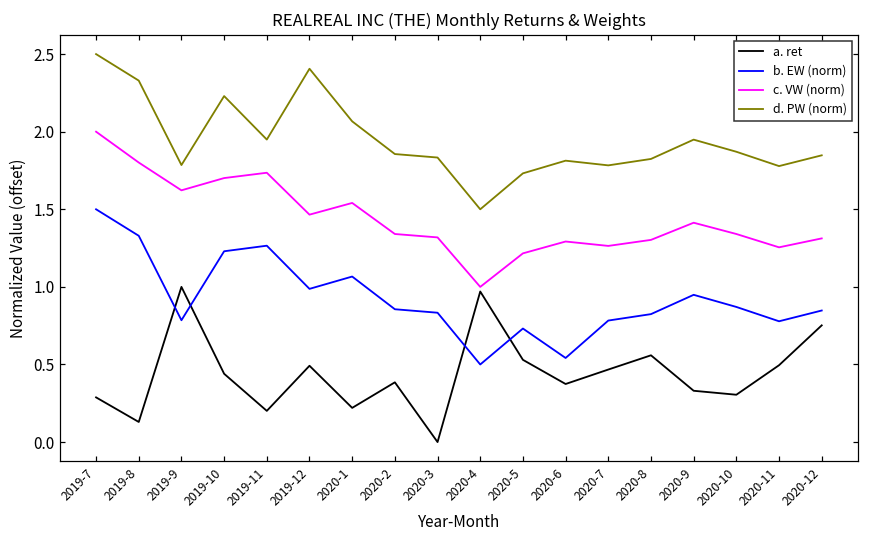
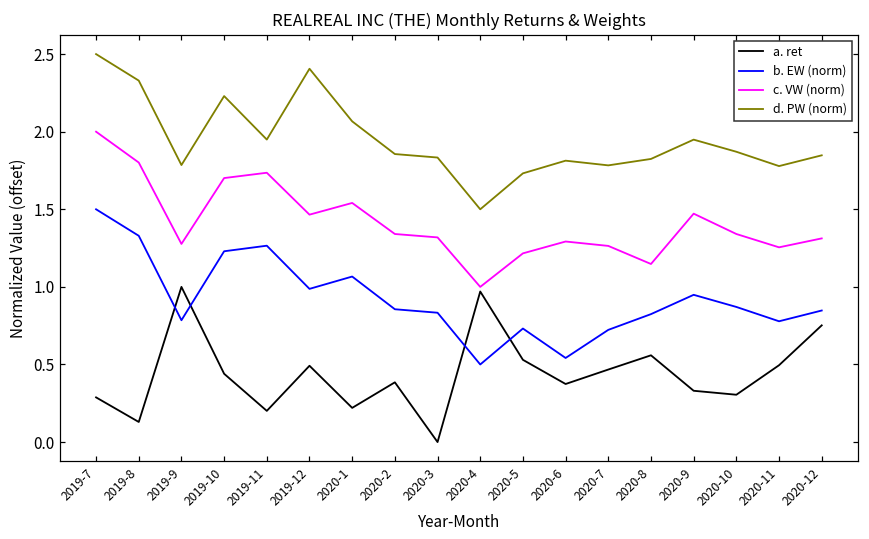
c. VW (norm), 2019-9: 1.62 -> 1.28
b. EW (norm), 2020-7: 0.78 -> 0.72
c. VW (norm), 2020-8: 1.30 -> 1.15
c. VW (norm), 2020-9: 1.41 -> 1.47
